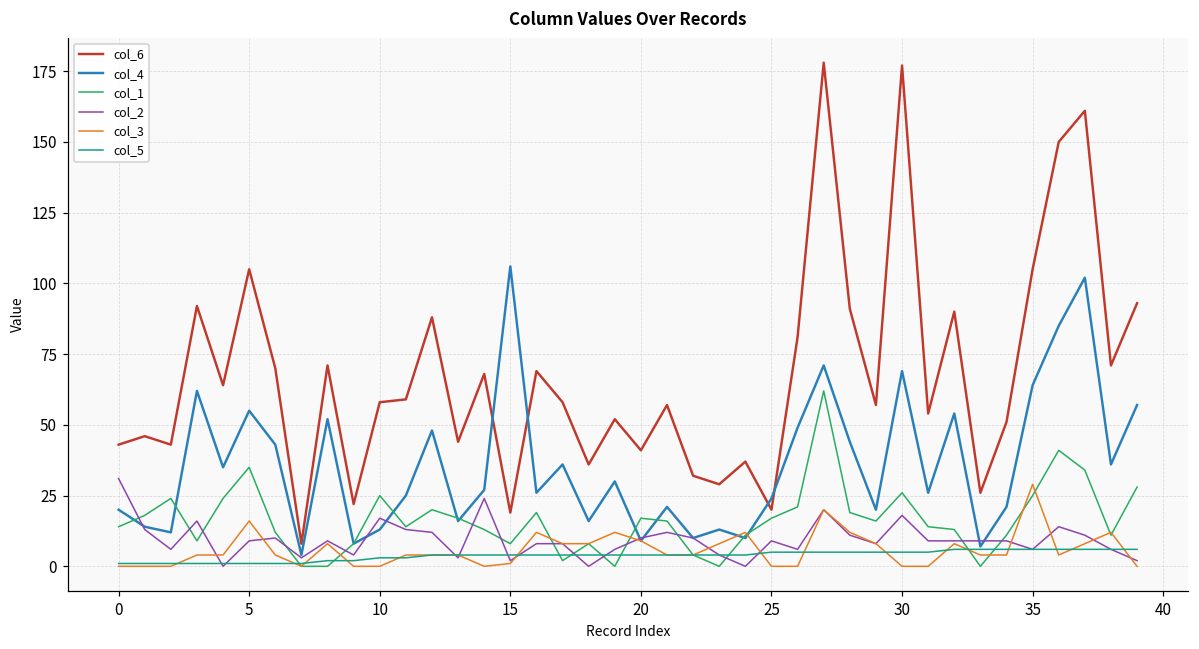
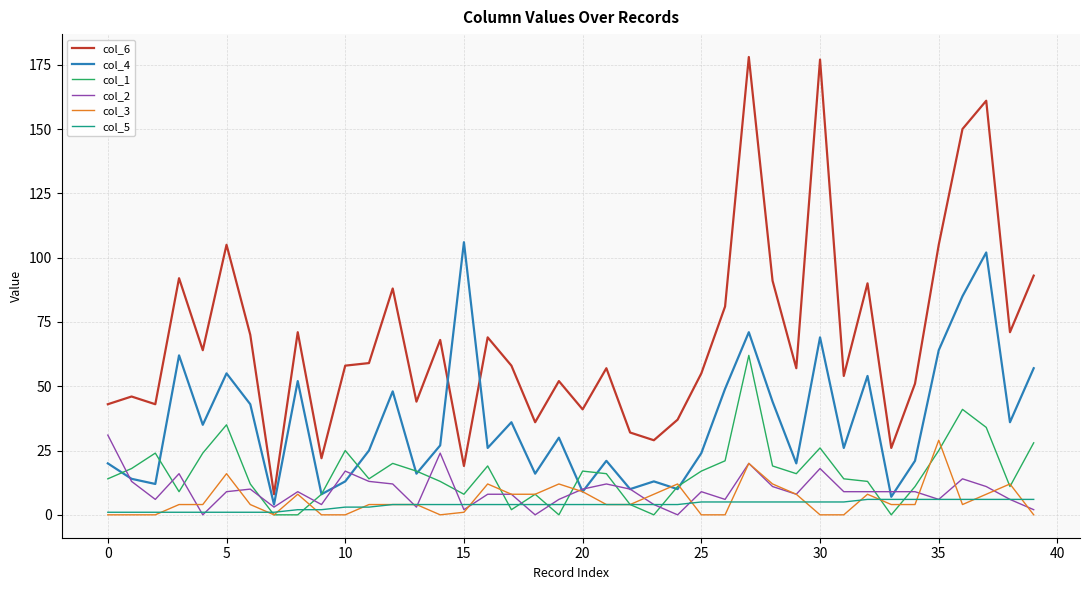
col_6, 25: 20 -> 55
